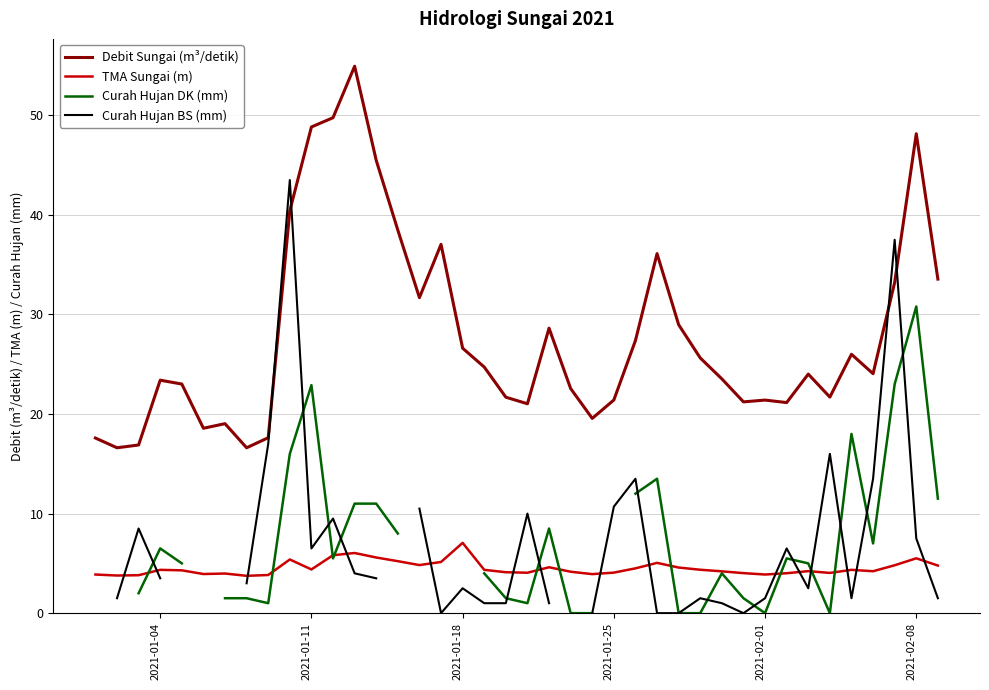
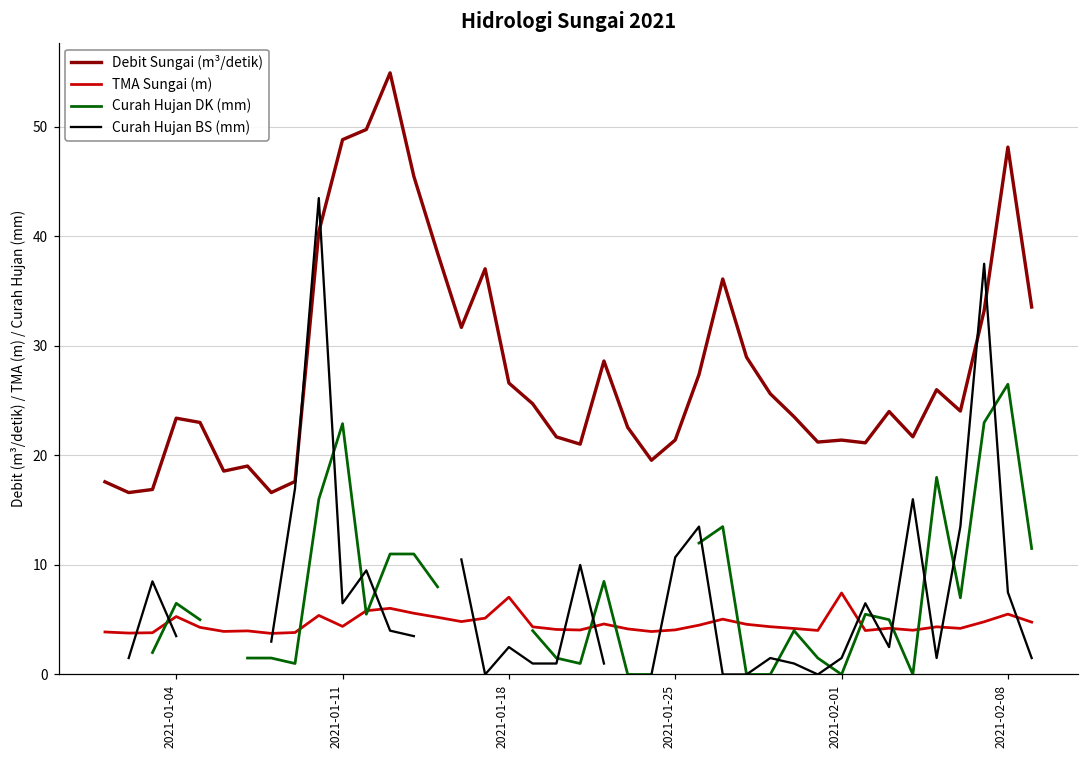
TMA Sungai (m), 2021-01-04: 4 -> 5
TMA Sungai (m), 2021-02-01: 4 -> 7
Curah Hujan DK (mm), 2021-02-08: 31 -> 27
